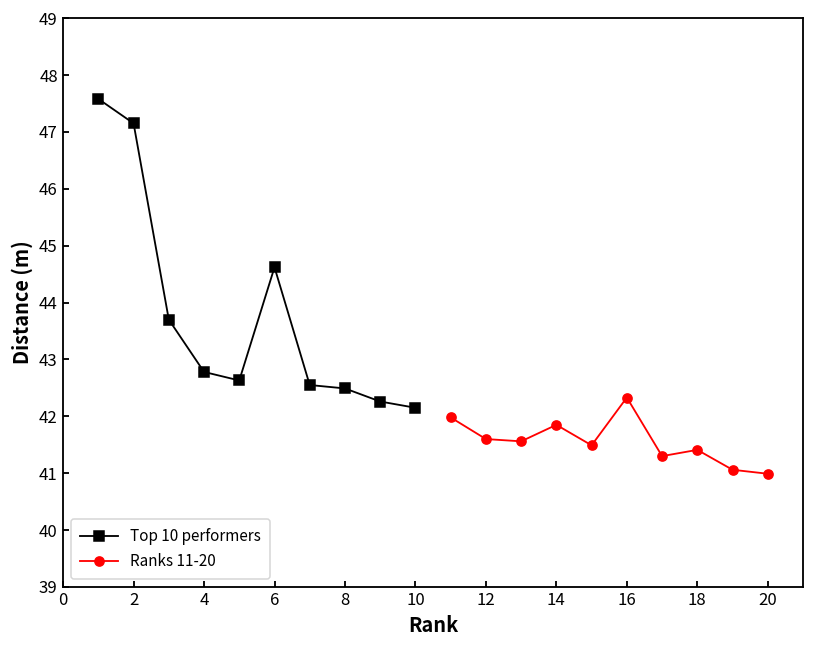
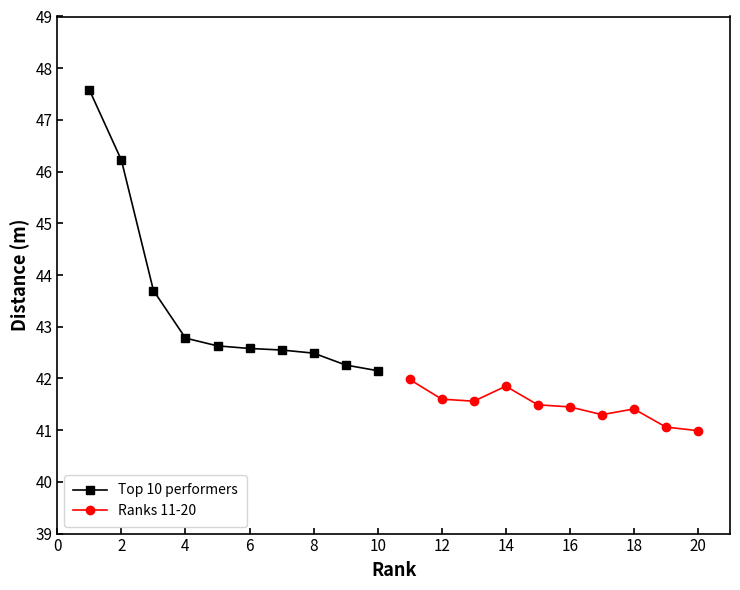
Top 10 performers, 2: 47.2 -> 46.2
Top 10 performers, 6: 44.6 -> 42.6
Ranks 11-20, 16: 42.3 -> 41.5
